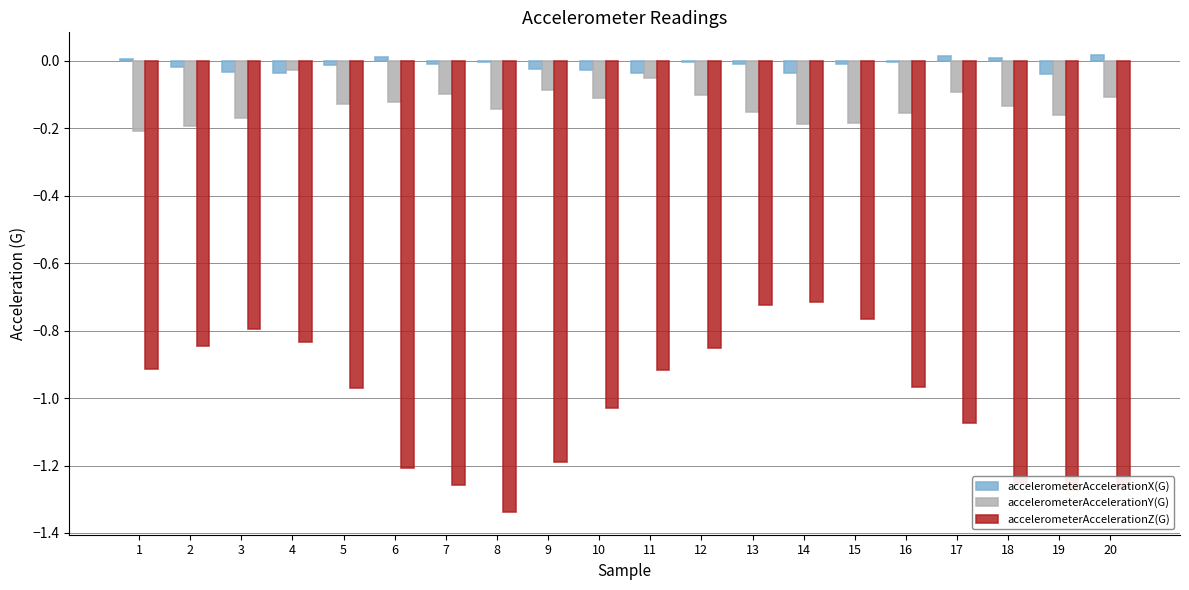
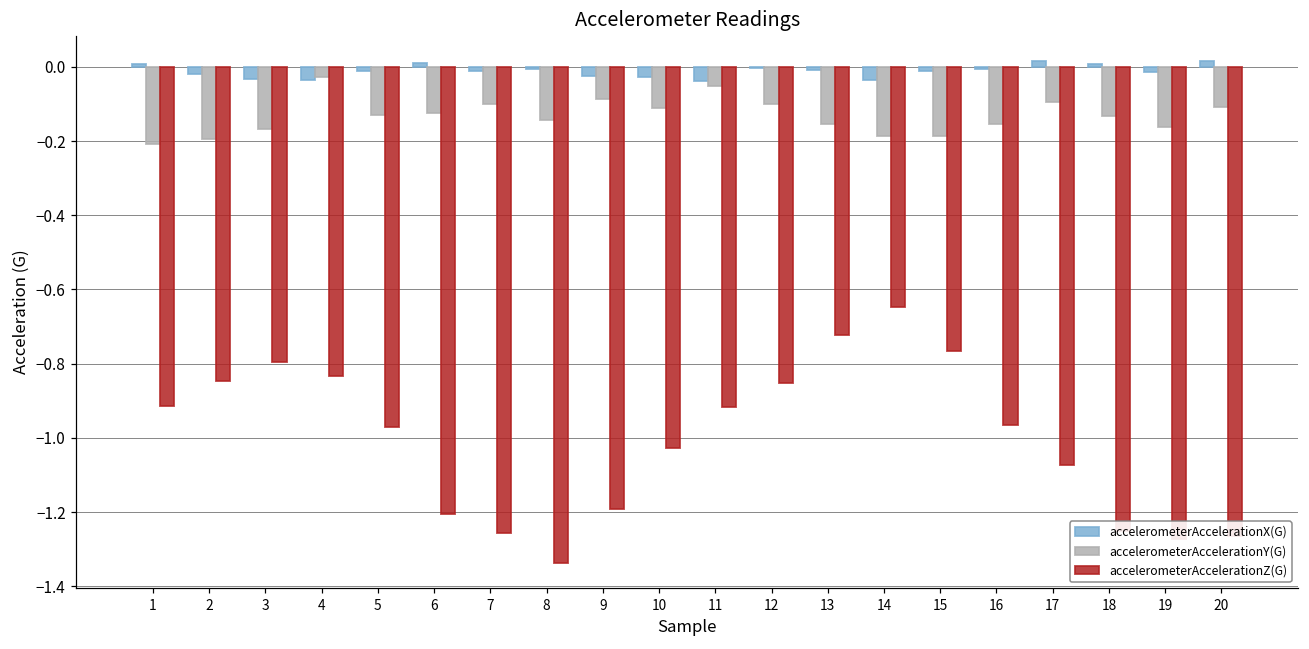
accelerometerAccelerationZ(G), 14: -0.72 -> -0.65
accelerometerAccelerationX(G), 19: -0.04 -> -0.01
